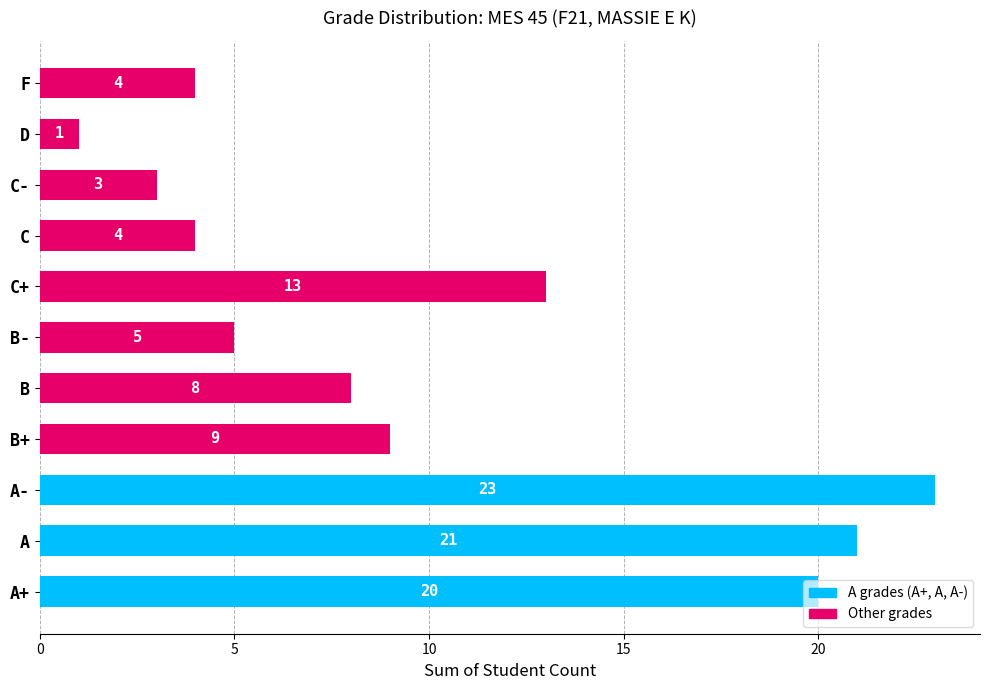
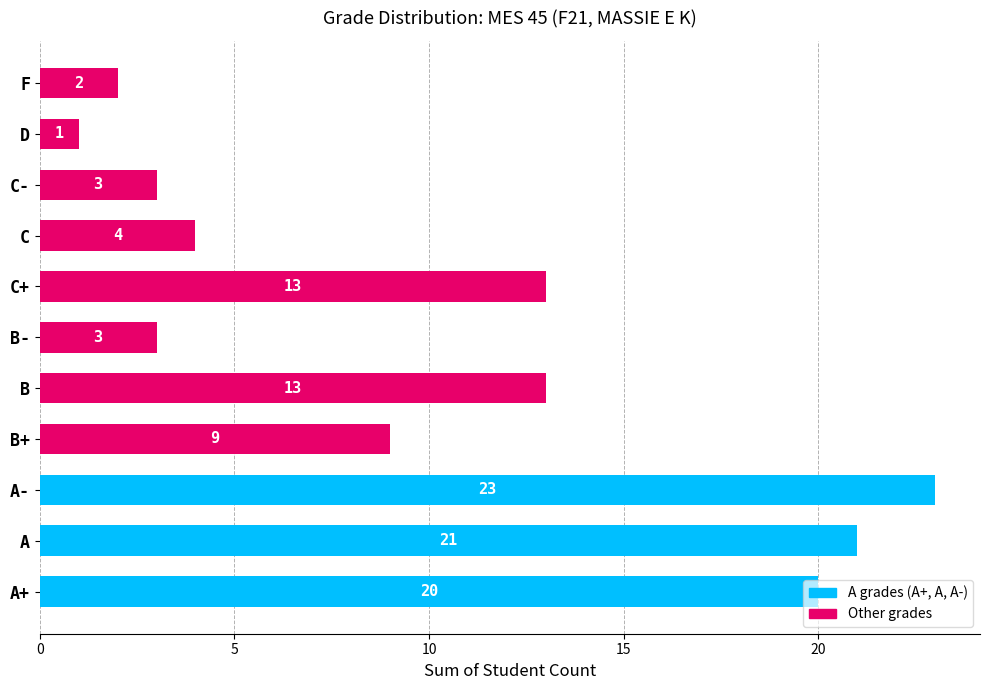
F: 4 -> 2
B-: 5 -> 3
B: 8 -> 13
